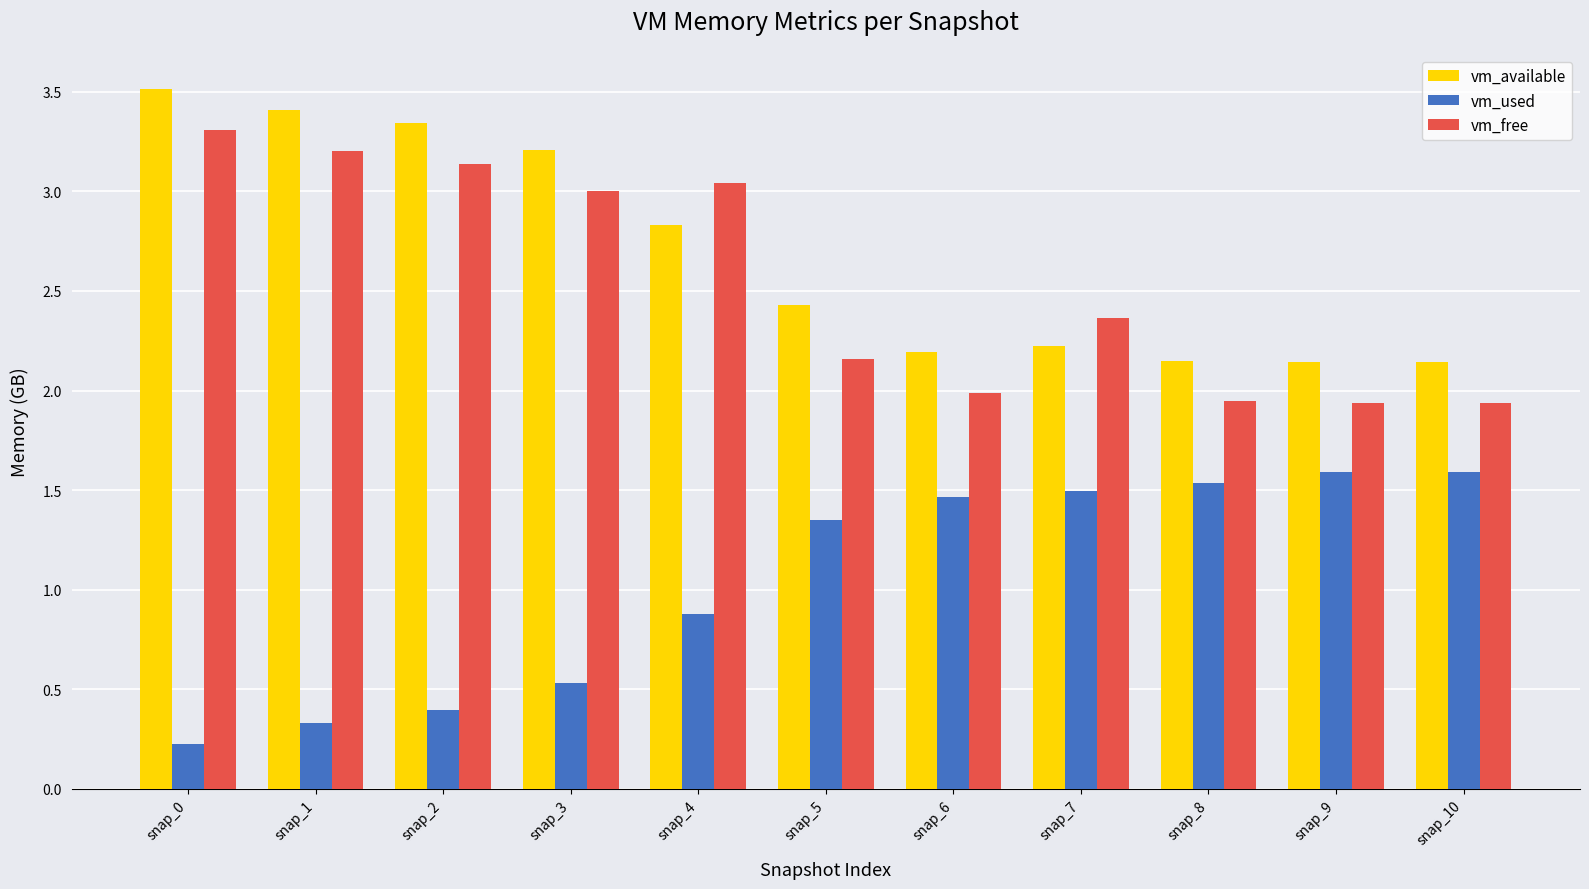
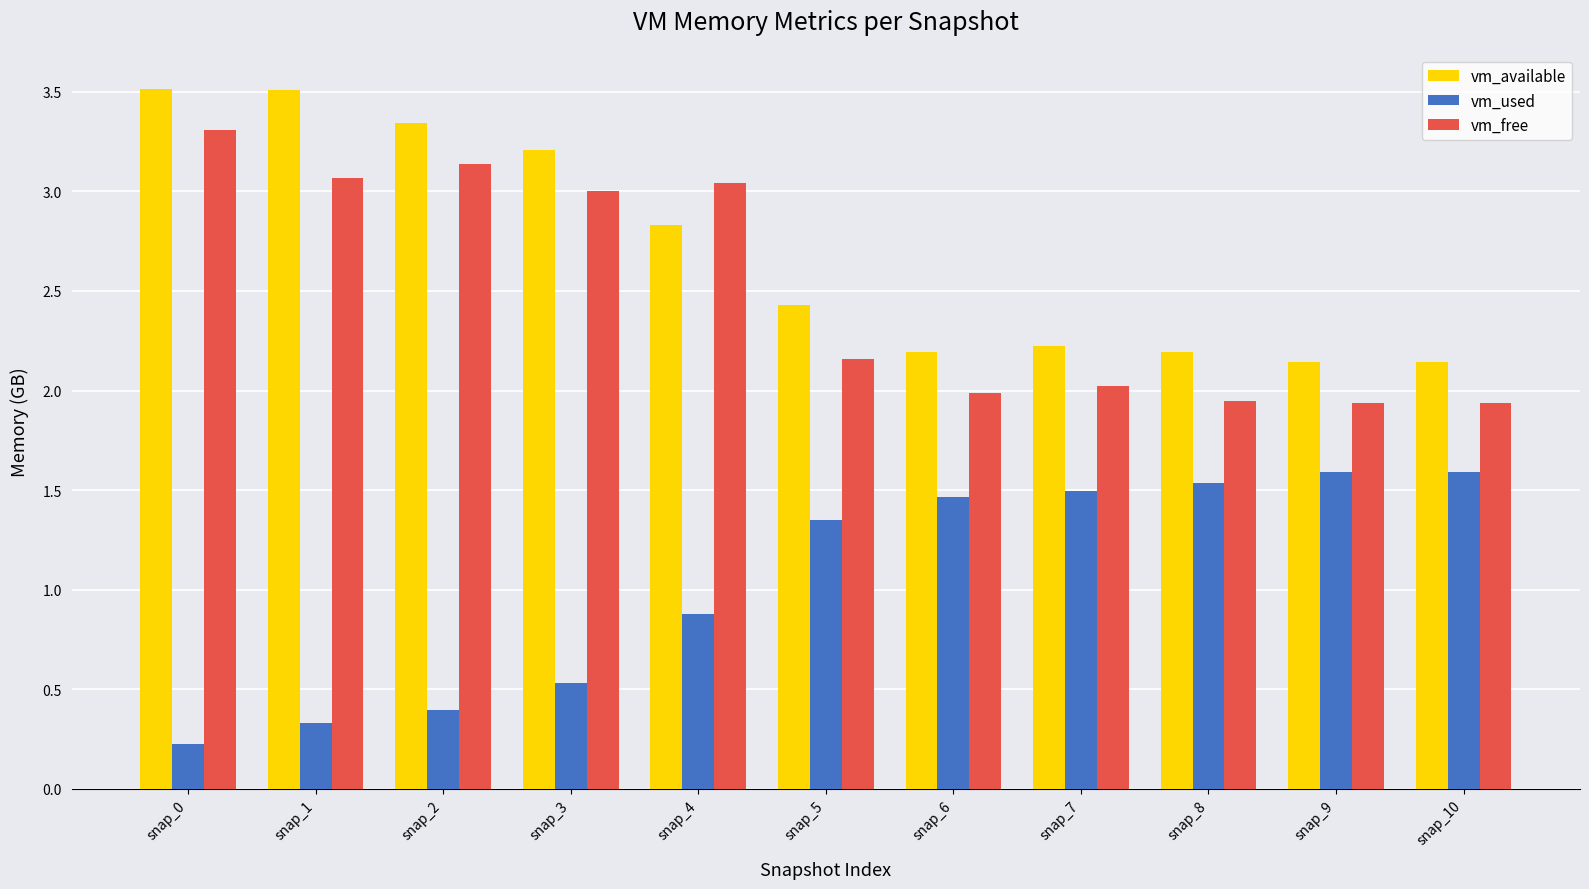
vm_available, snap_1: 3.41 -> 3.51
vm_free, snap_1: 3.20 -> 3.07
vm_free, snap_7: 2.37 -> 2.02
vm_available, snap_8: 2.15 -> 2.19
